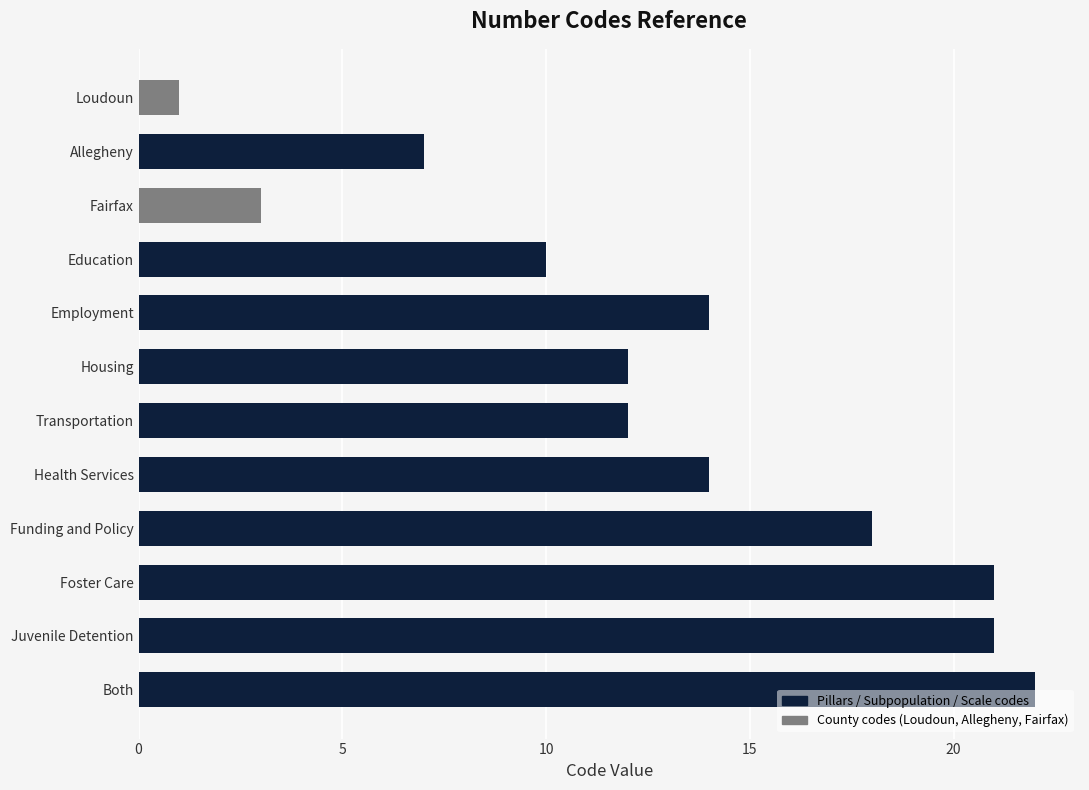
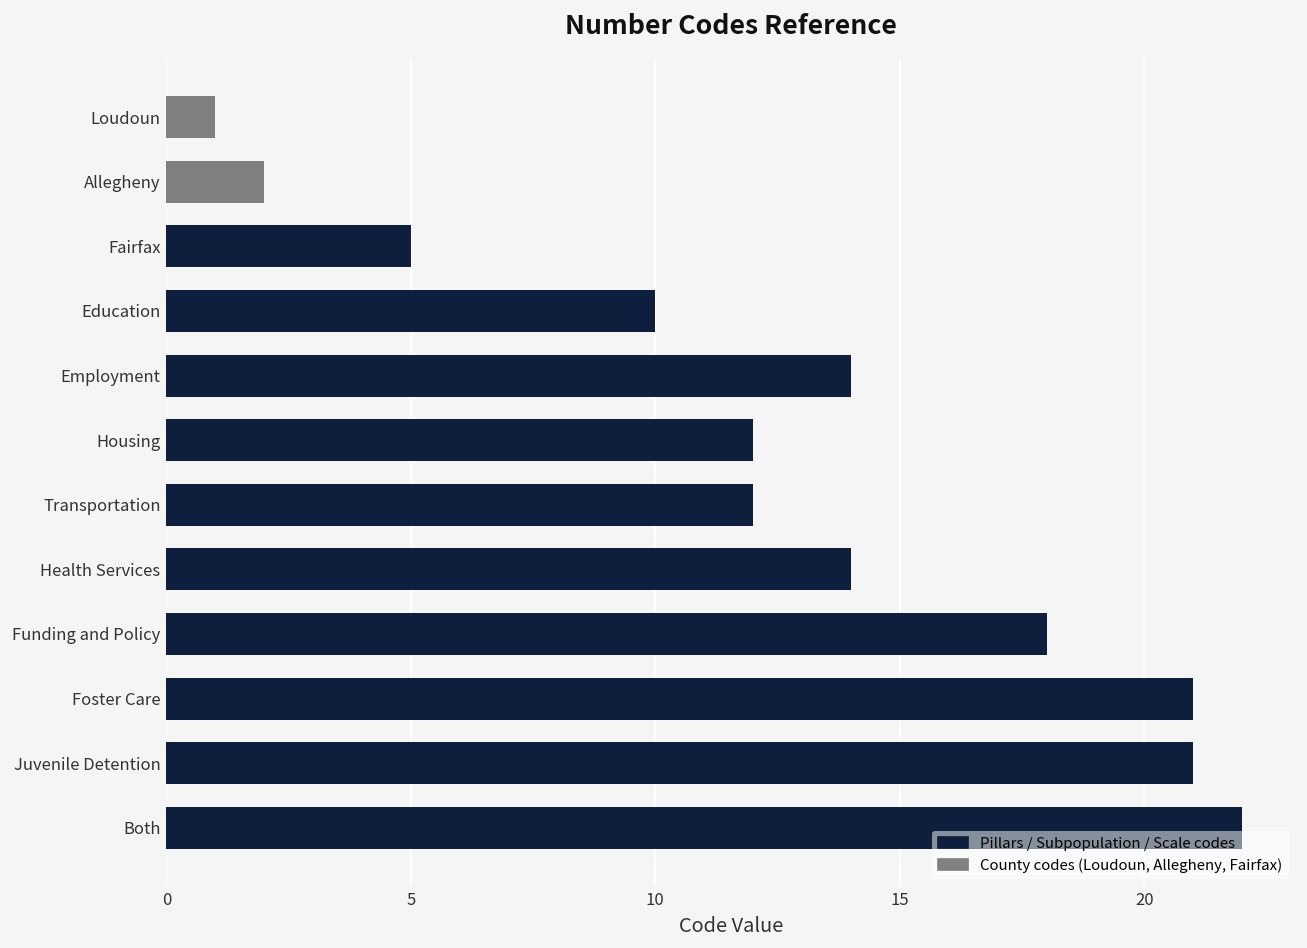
Allegheny: 7 -> 2
Fairfax: 3 -> 5
